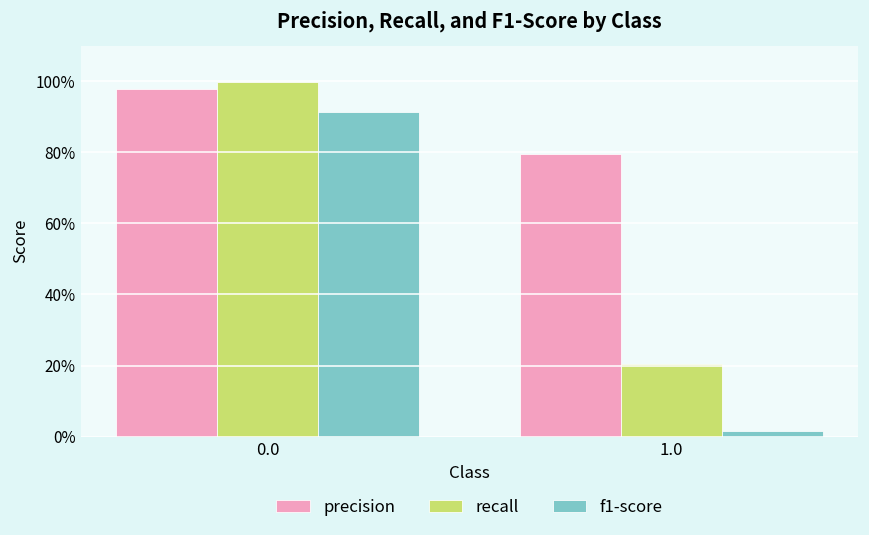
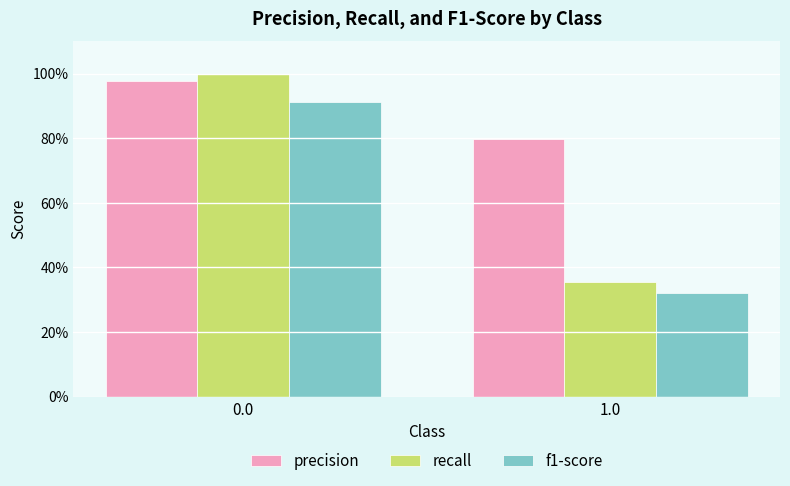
recall, 1.0: 20% -> 36%
f1-score, 1.0: 2% -> 32%
